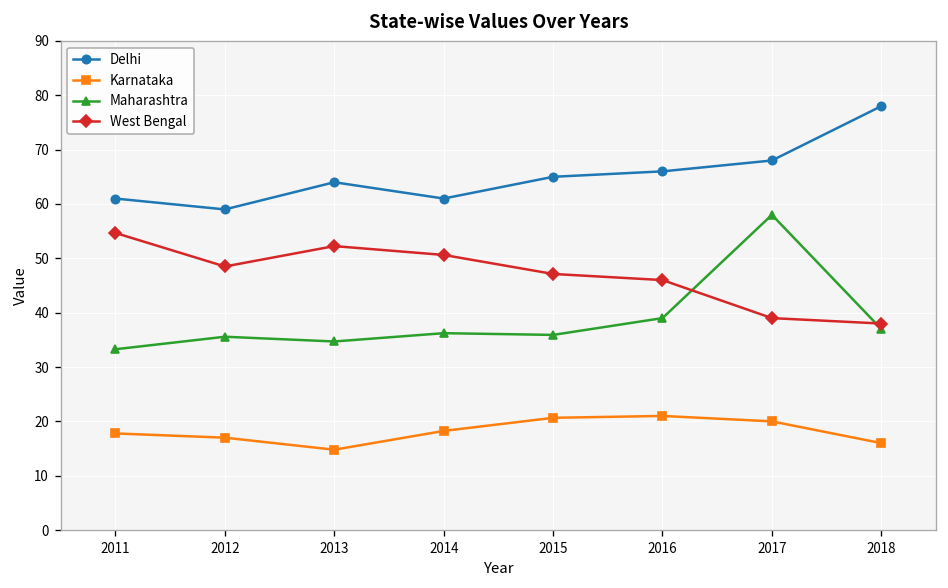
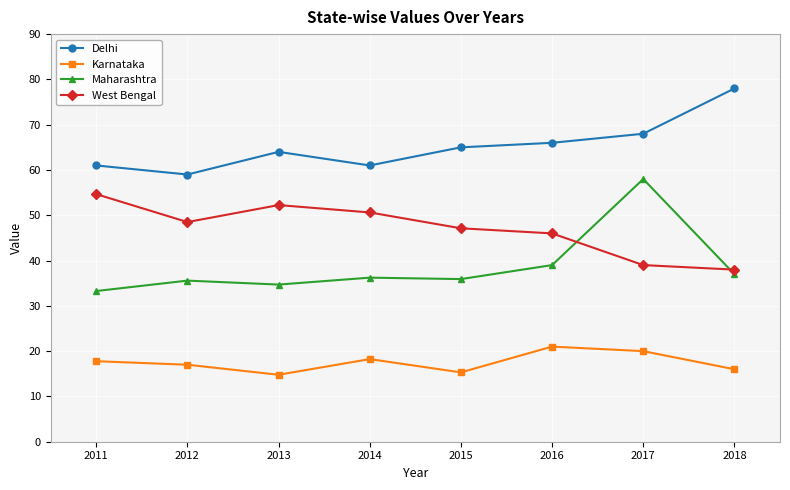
Karnataka, 2015: 21 -> 15
